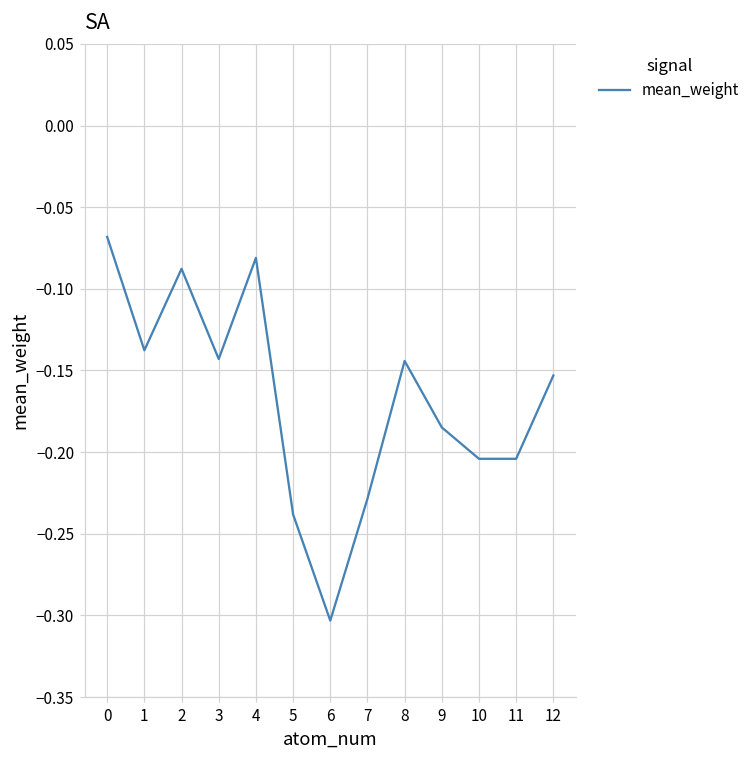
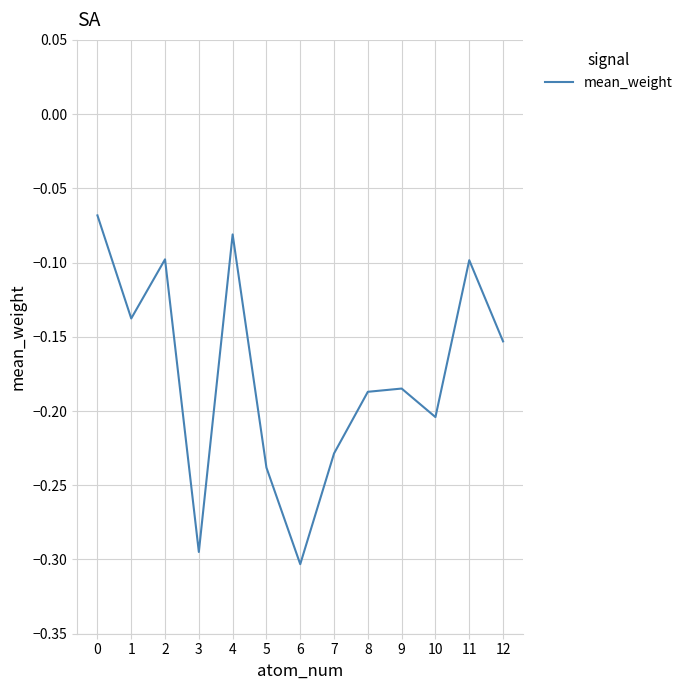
2: -0.088 -> -0.098
3: -0.143 -> -0.295
8: -0.144 -> -0.187
11: -0.204 -> -0.098
